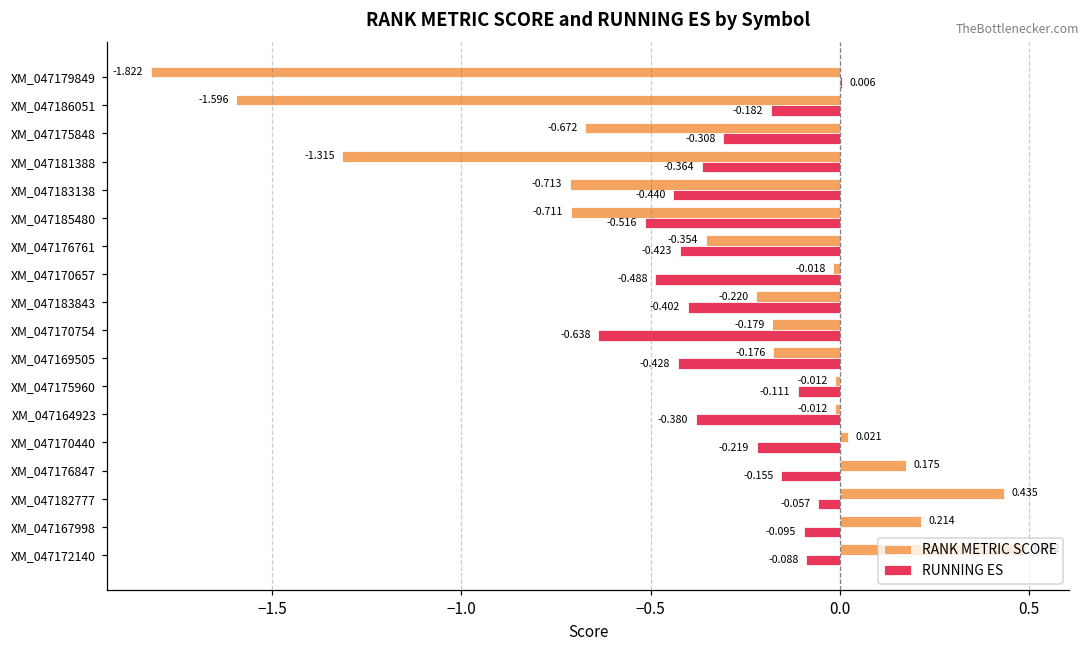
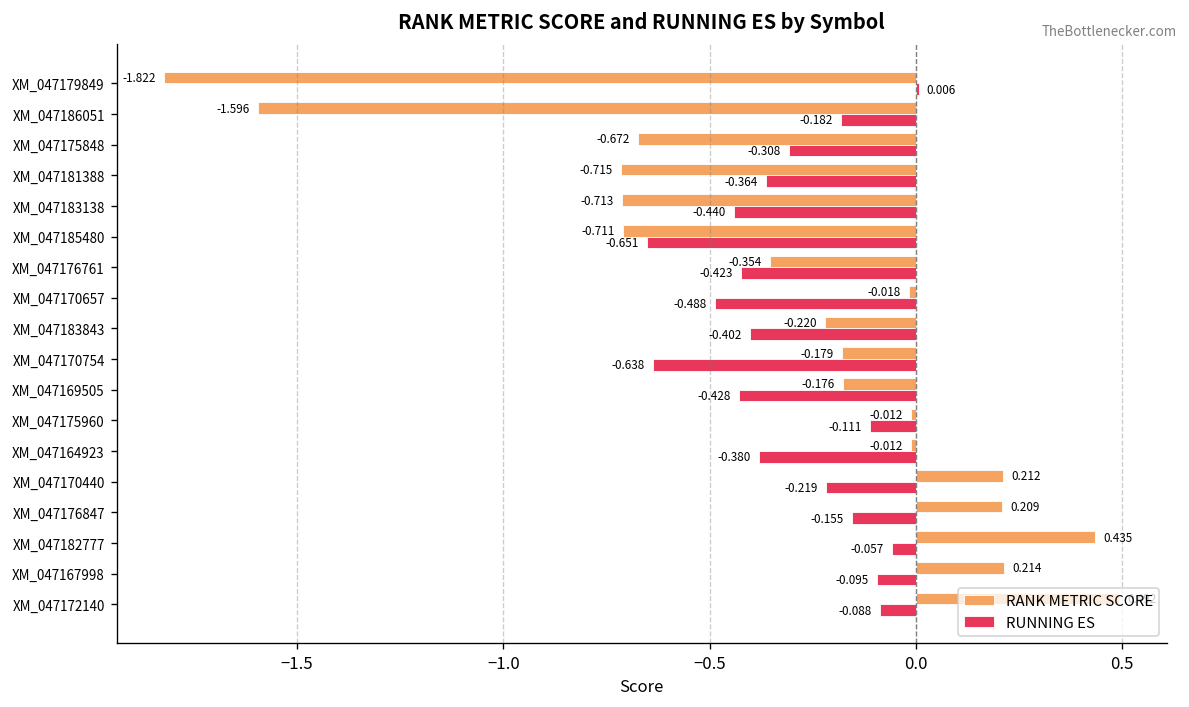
RANK METRIC SCORE, XM_047181388: -1.315 -> -0.715
RUNNING ES, XM_047185480: -0.516 -> -0.651
RANK METRIC SCORE, XM_047170440: 0.021 -> 0.212
RANK METRIC SCORE, XM_047176847: 0.175 -> 0.209
